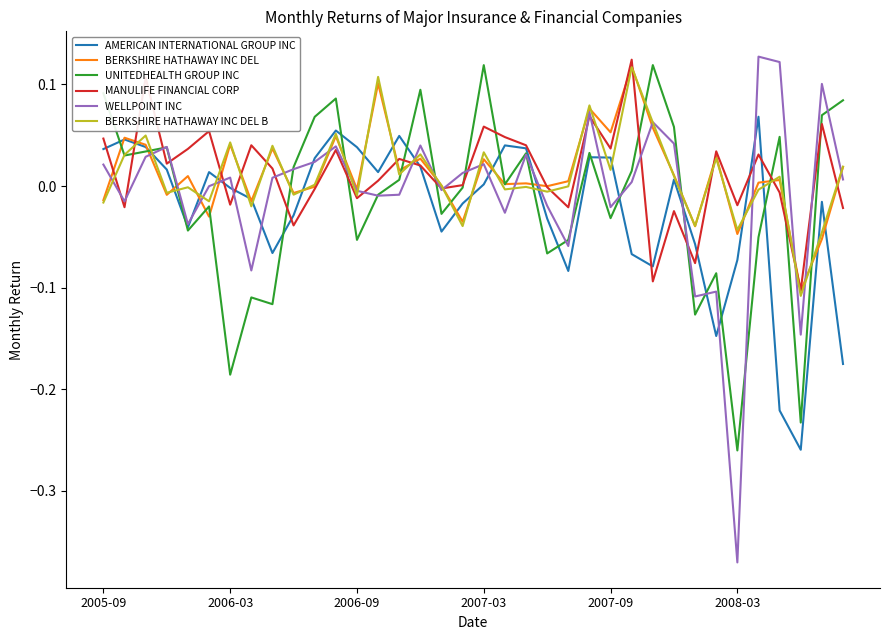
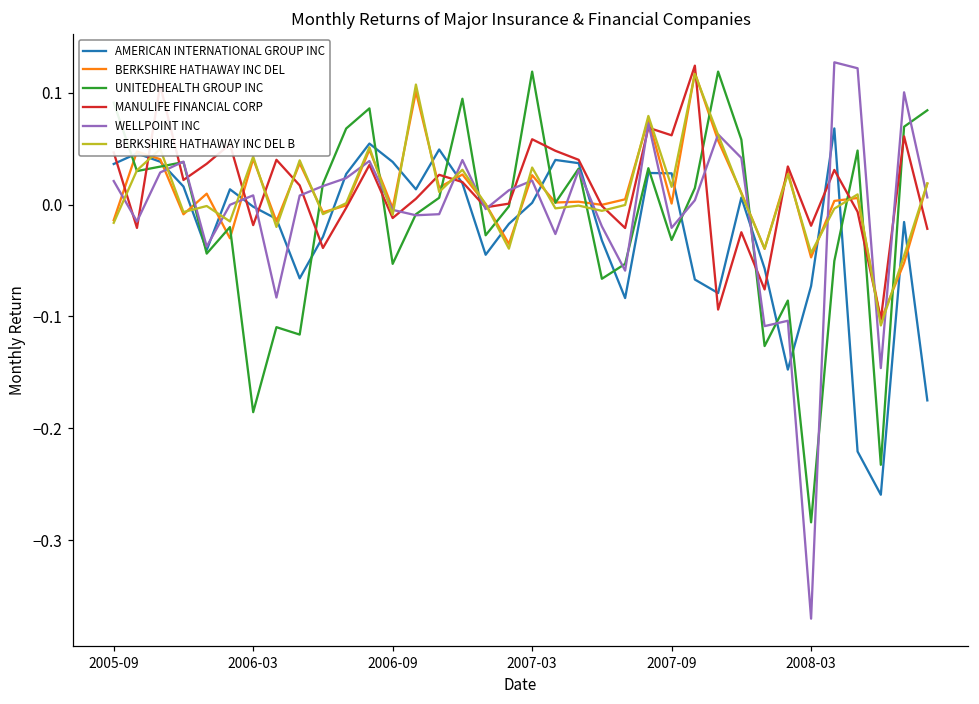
BERKSHIRE HATHAWAY INC DEL, 2007-09: 0.053 -> 0.001
MANULIFE FINANCIAL CORP, 2007-09: 0.037 -> 0.062
UNITEDHEALTH GROUP INC, 2008-03: -0.260 -> -0.284
